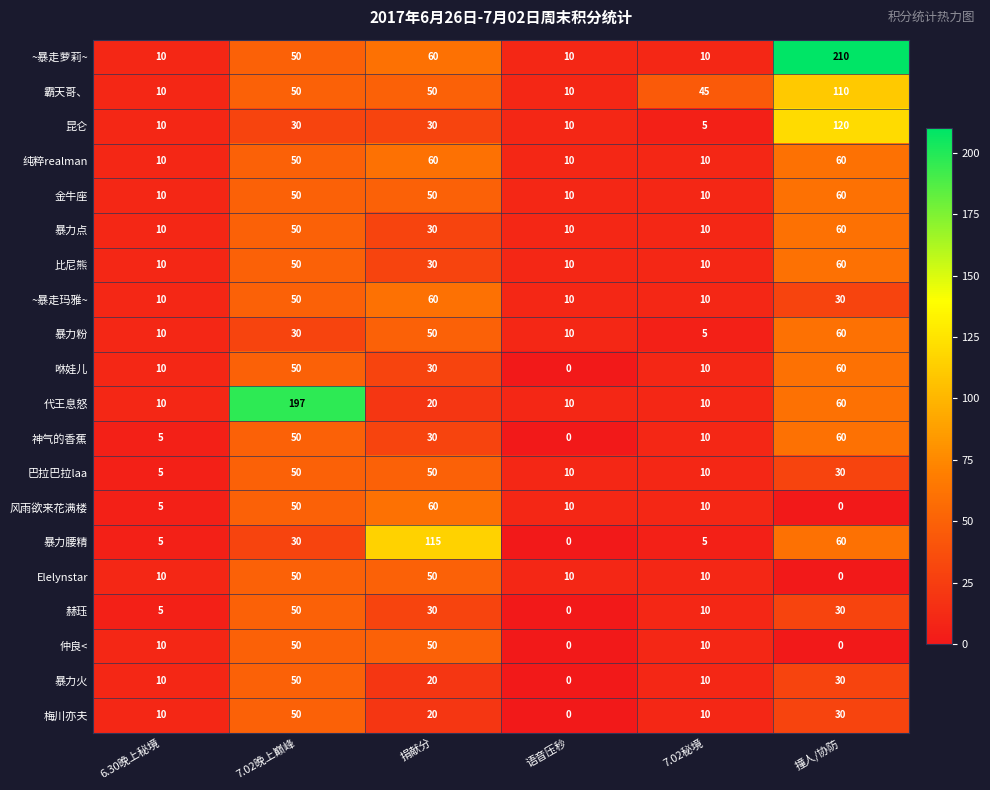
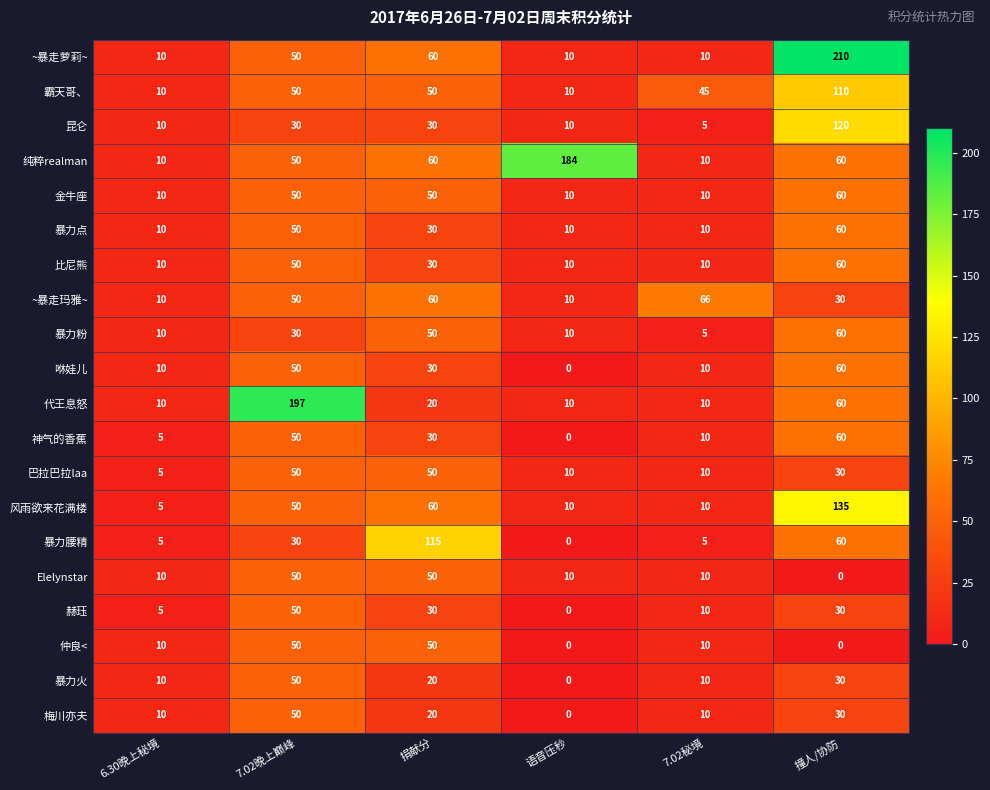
纯粹realman, 语音压秒: 10 -> 184
~暴走玛雅~, 7.02秘境: 10 -> 66
风雨欲来花满楼, 撞人/协防: 0 -> 135
